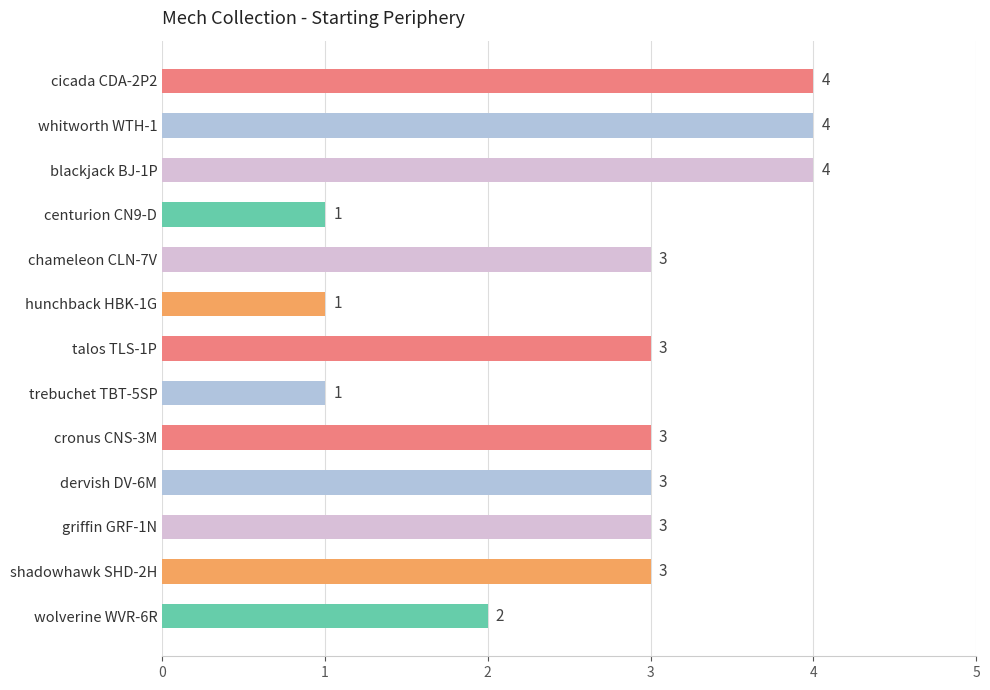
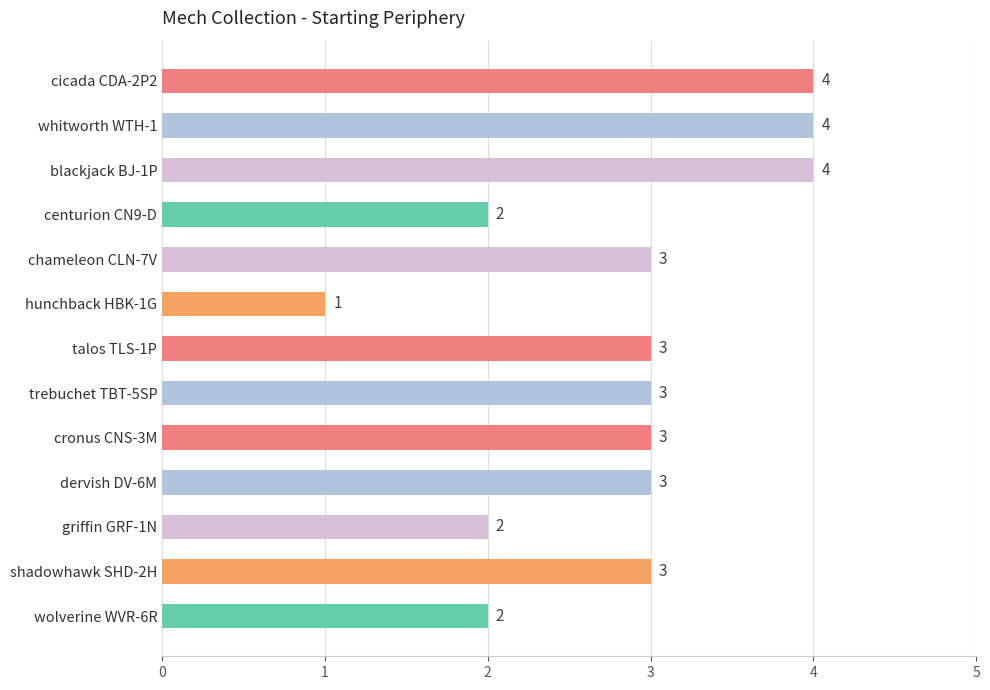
centurion CN9-D: 1 -> 2
trebuchet TBT-5SP: 1 -> 3
griffin GRF-1N: 3 -> 2
